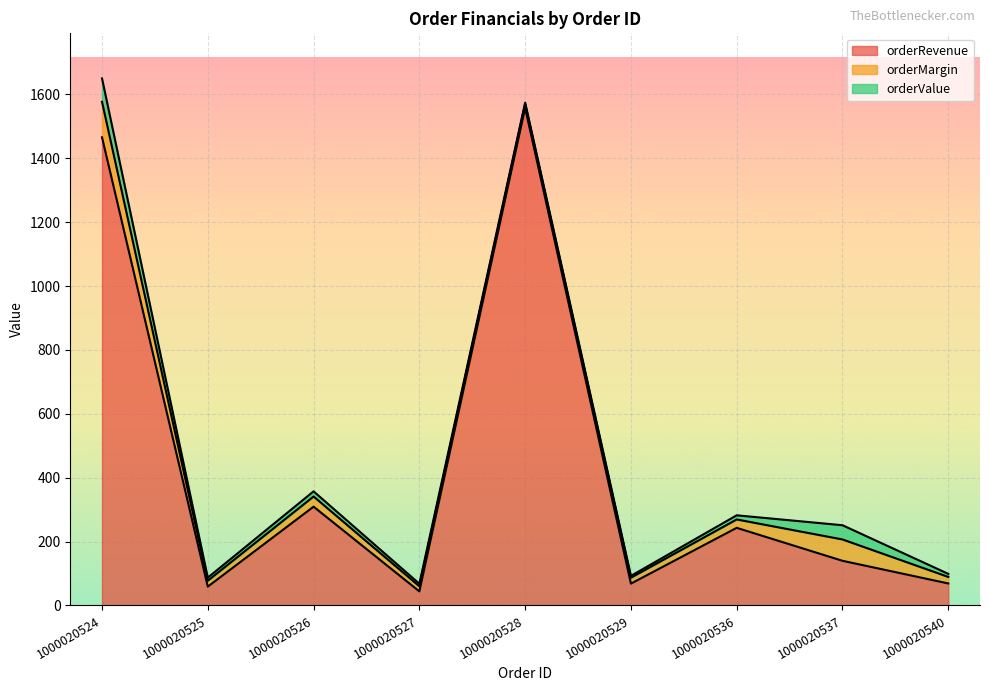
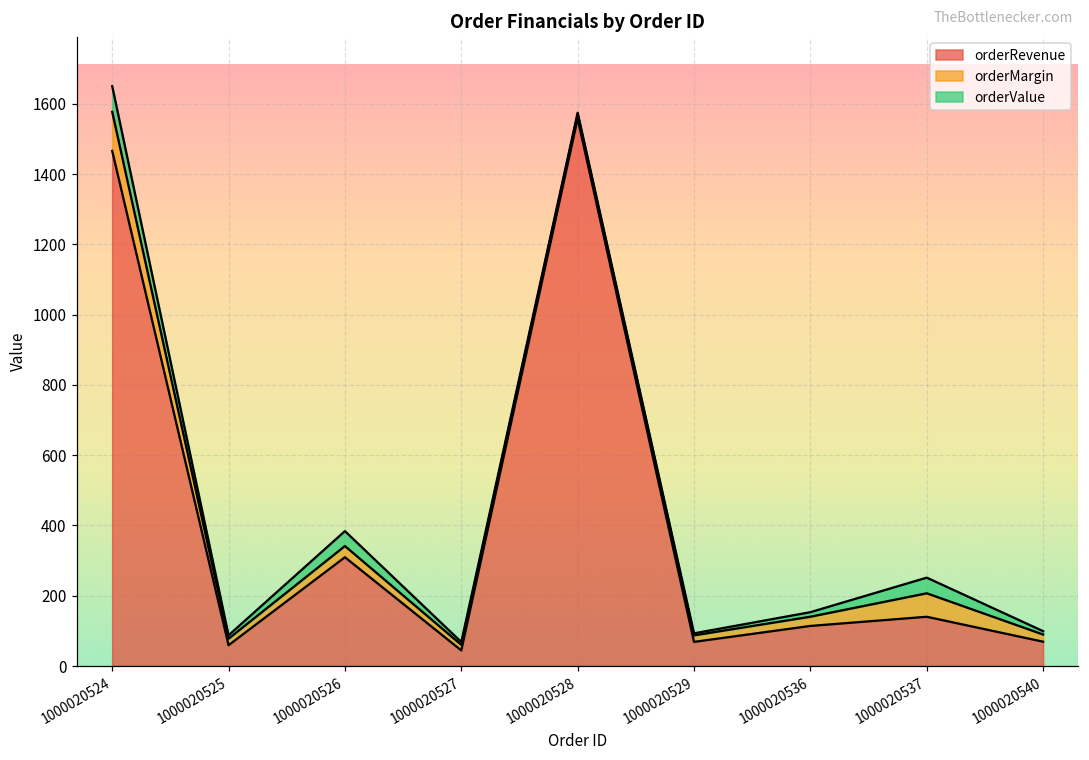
orderValue, 1000020526: 20 -> 40
orderRevenue, 1000020536: 240 -> 110
